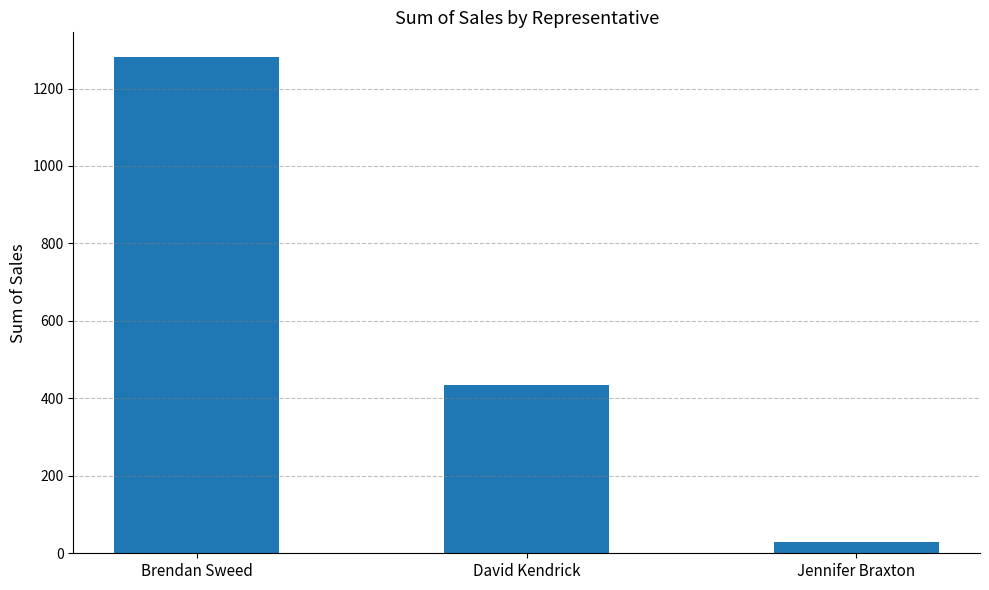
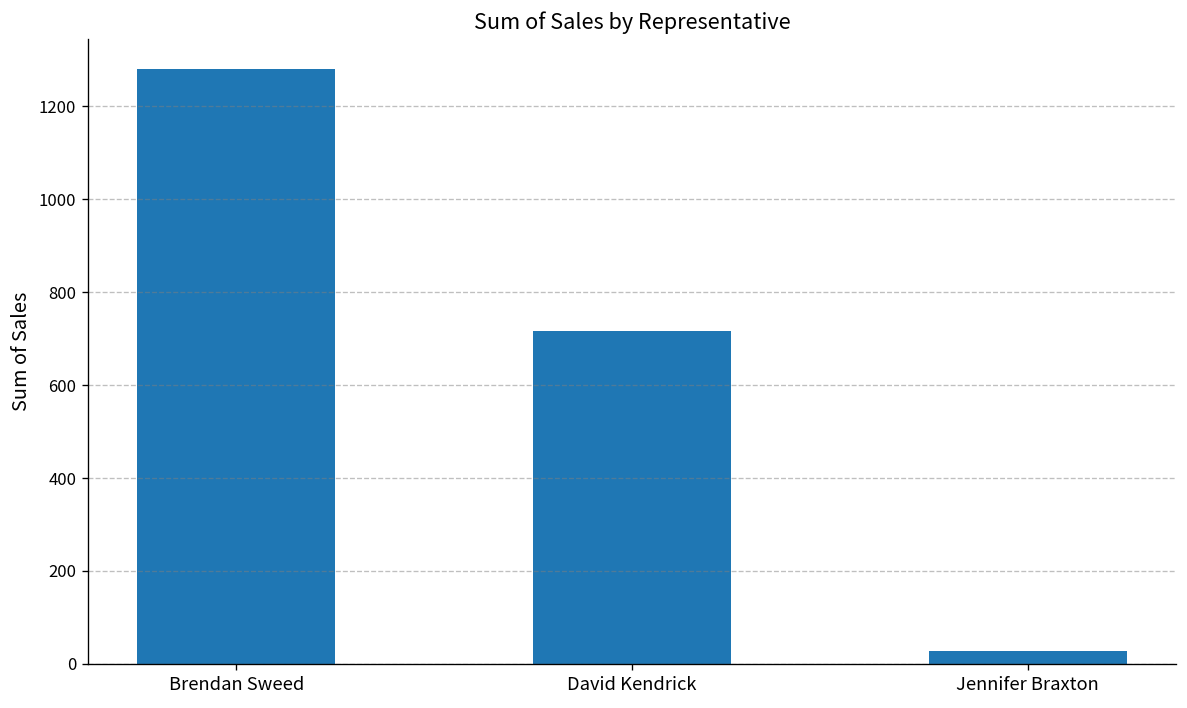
David Kendrick: 430 -> 720
